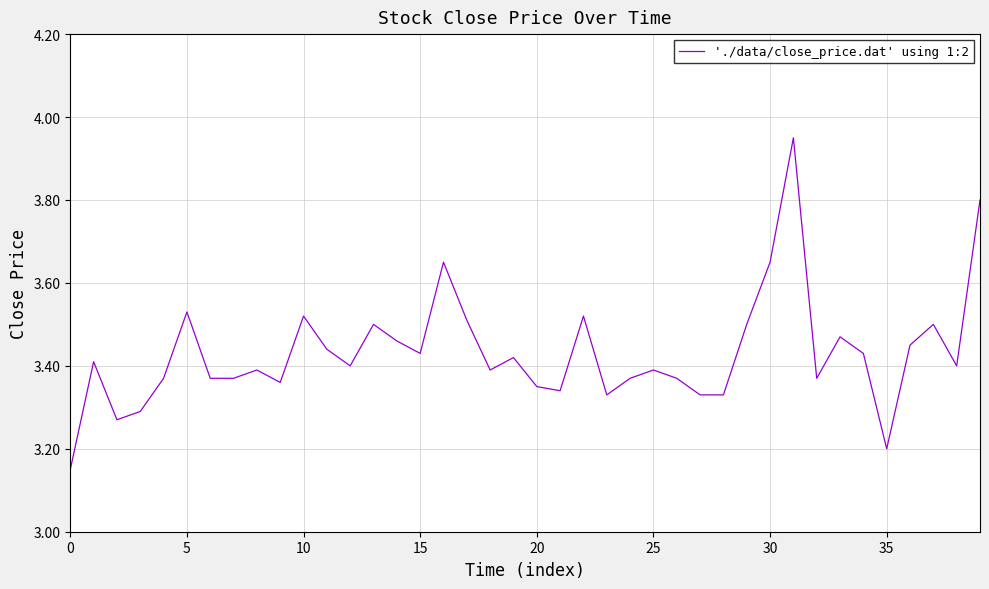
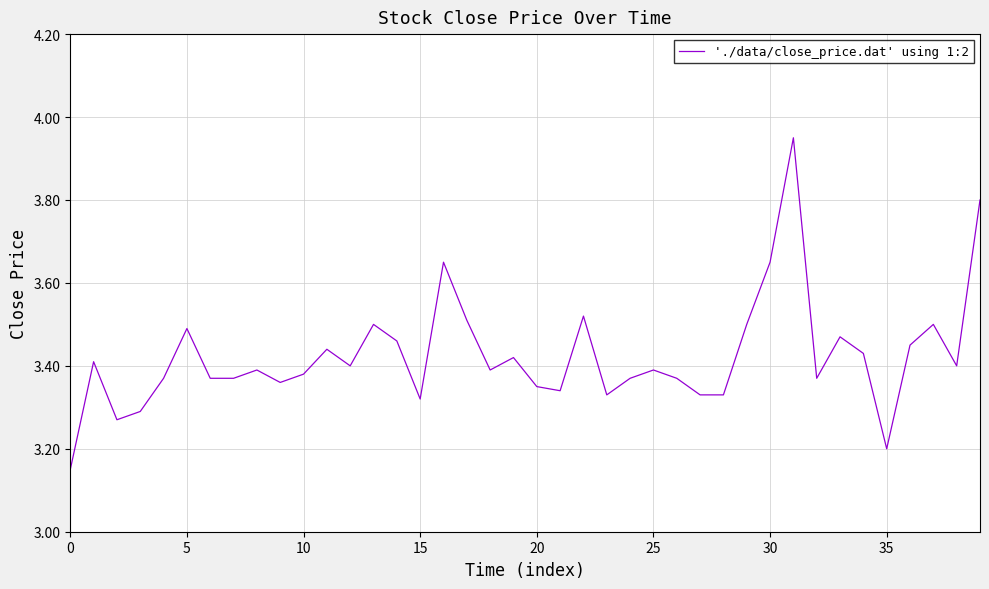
5: 3.53 -> 3.49
10: 3.52 -> 3.38
15: 3.43 -> 3.32
